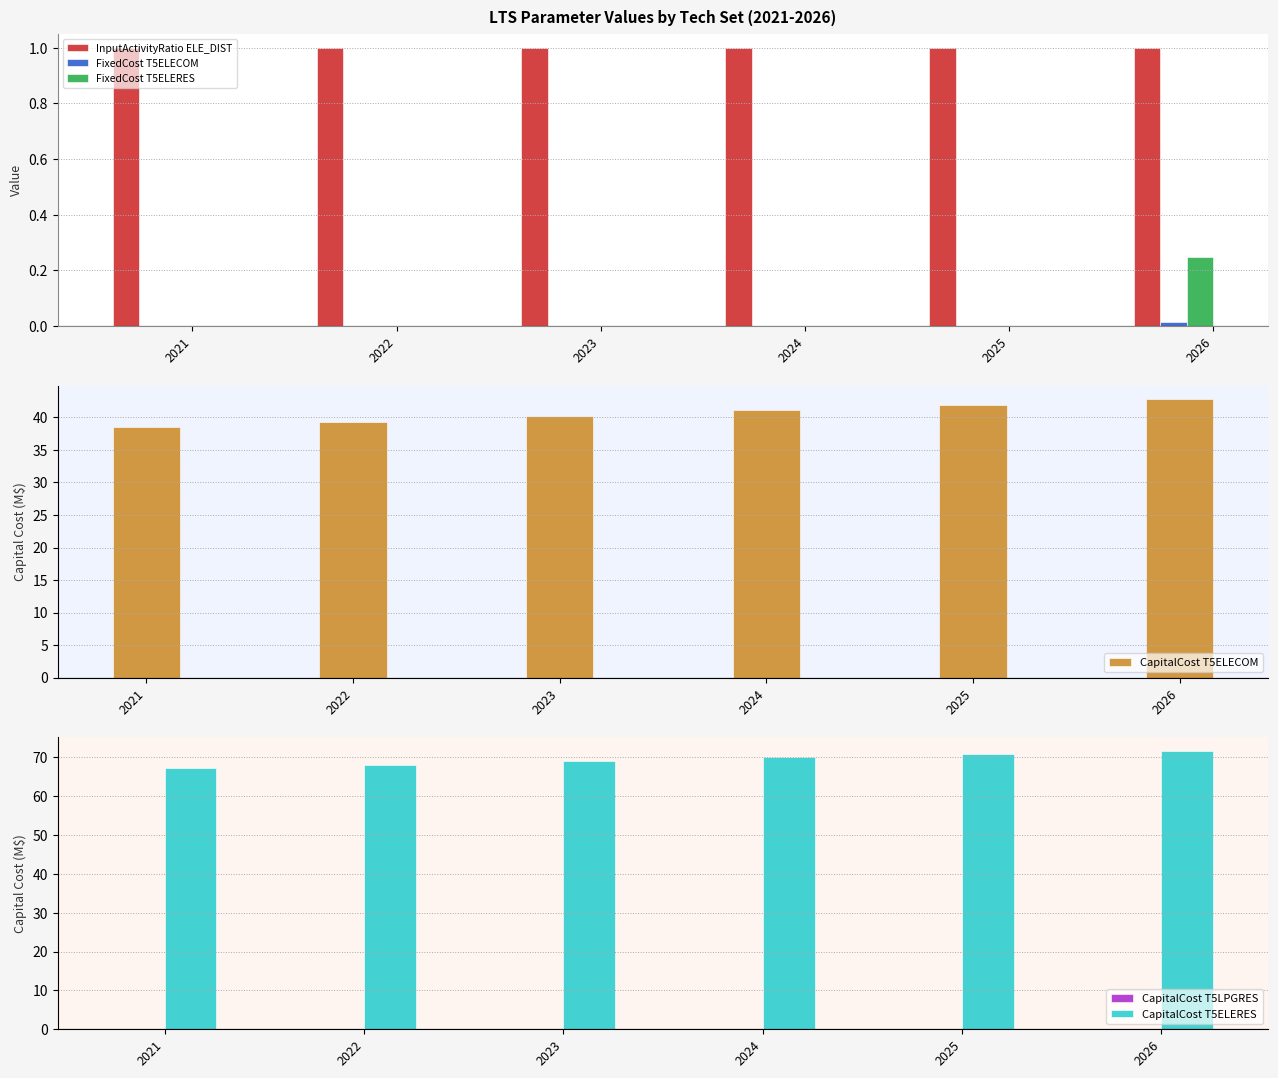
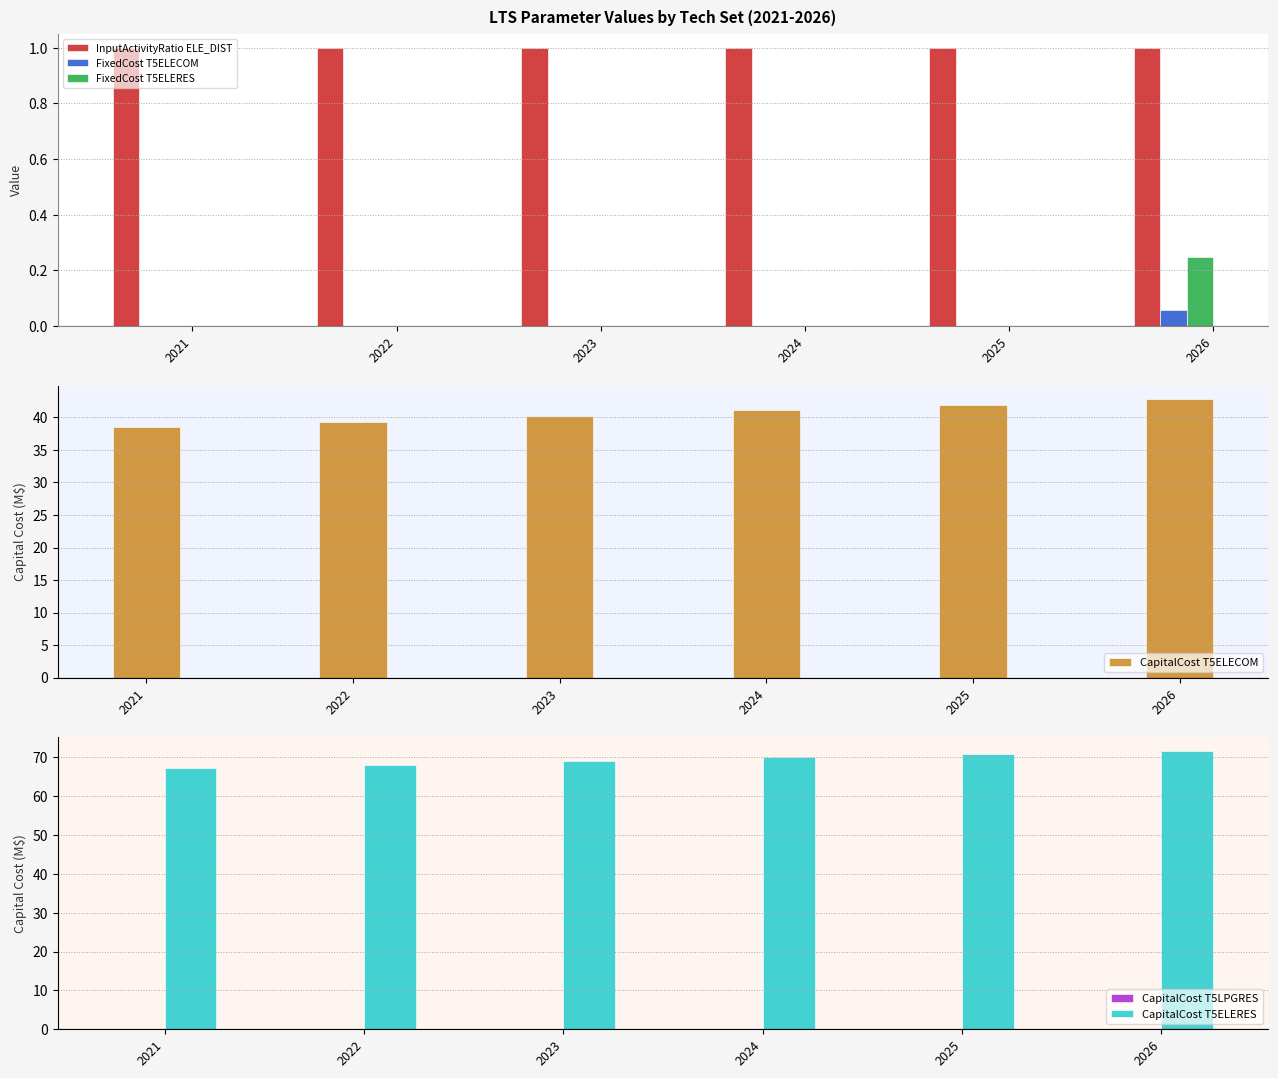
LTS Parameter Values by Tech Set (2021-2026), FixedCost T5ELECOM, 2026: 0.02 -> 0.06
